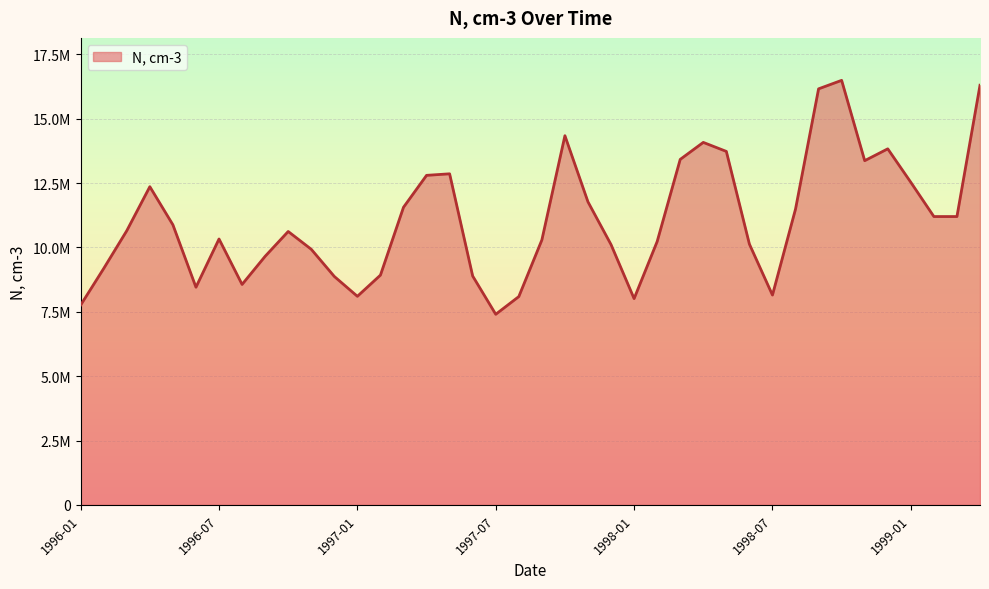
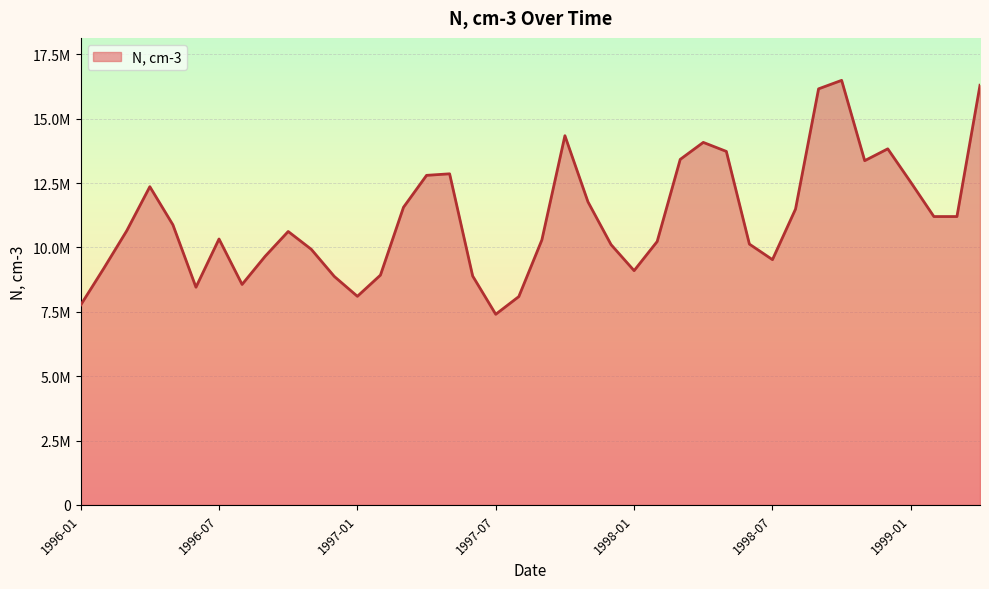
1998-01: 8000000 -> 9100000
1998-07: 8200000 -> 9500000
